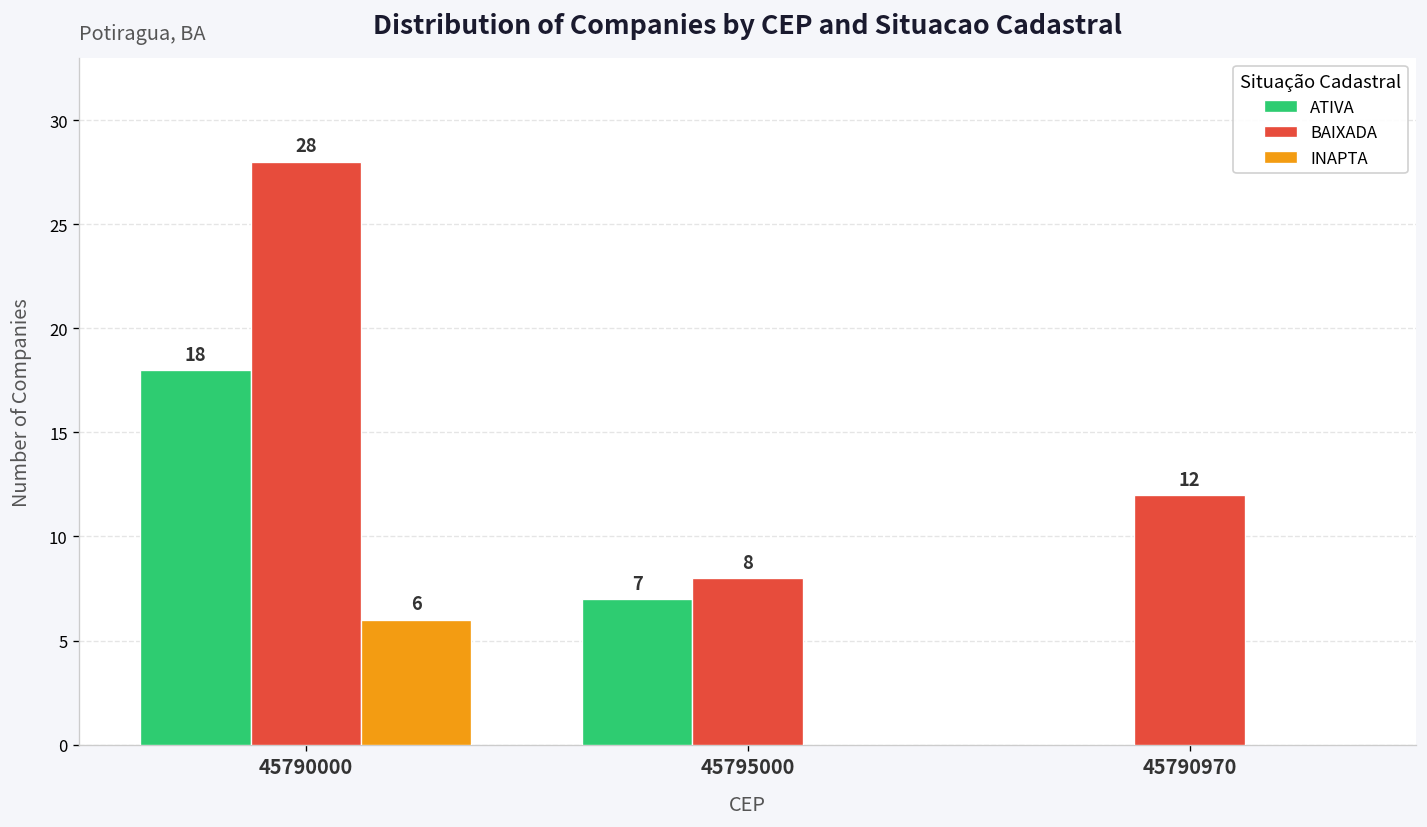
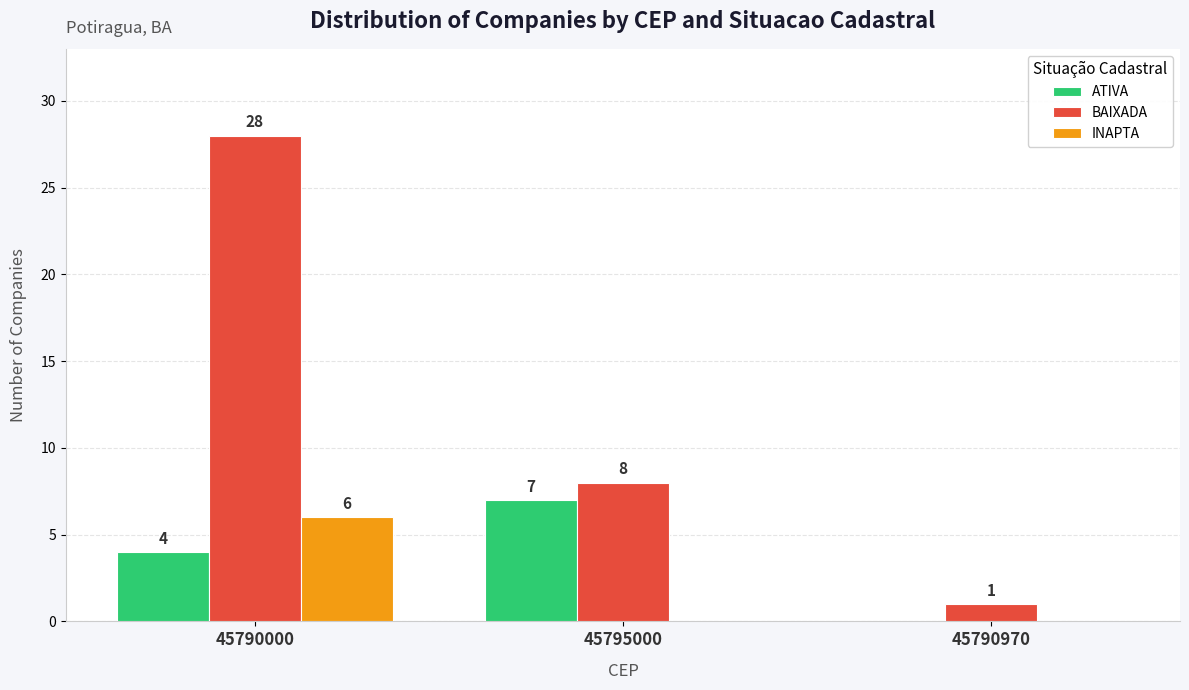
ATIVA, 45790000: 18 -> 4
BAIXADA, 45790970: 12 -> 1
